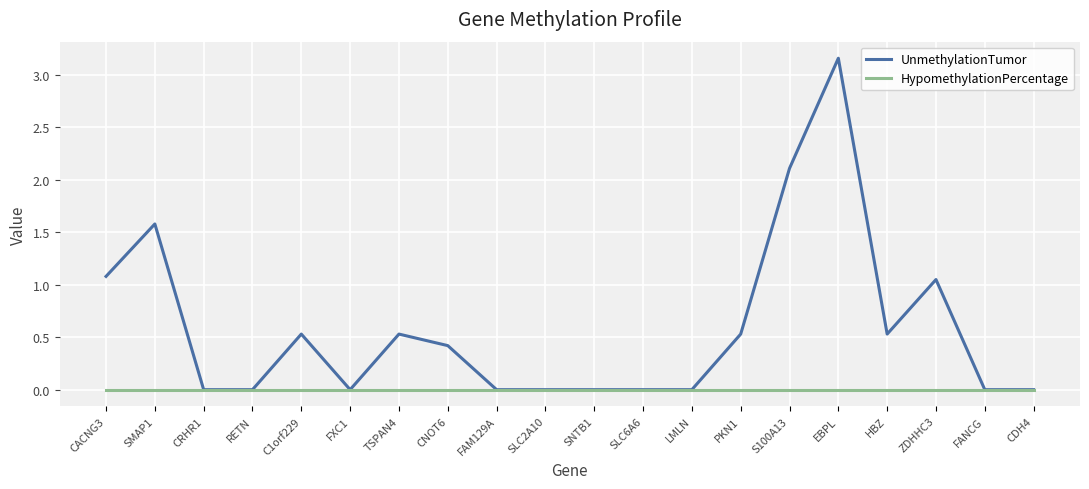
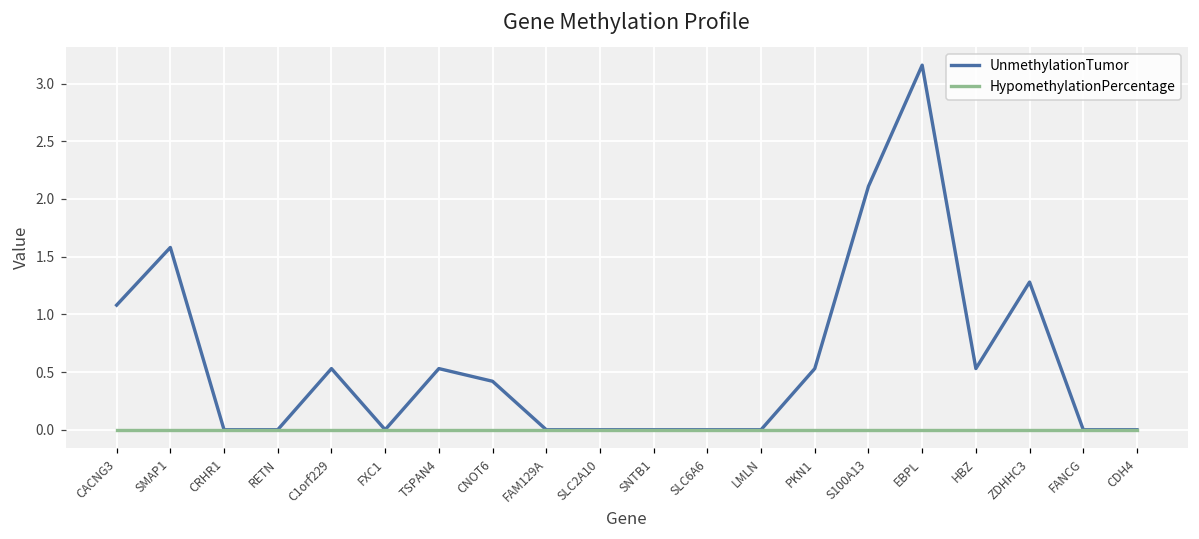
UnmethylationTumor, ZDHHC3: 1.05 -> 1.28
